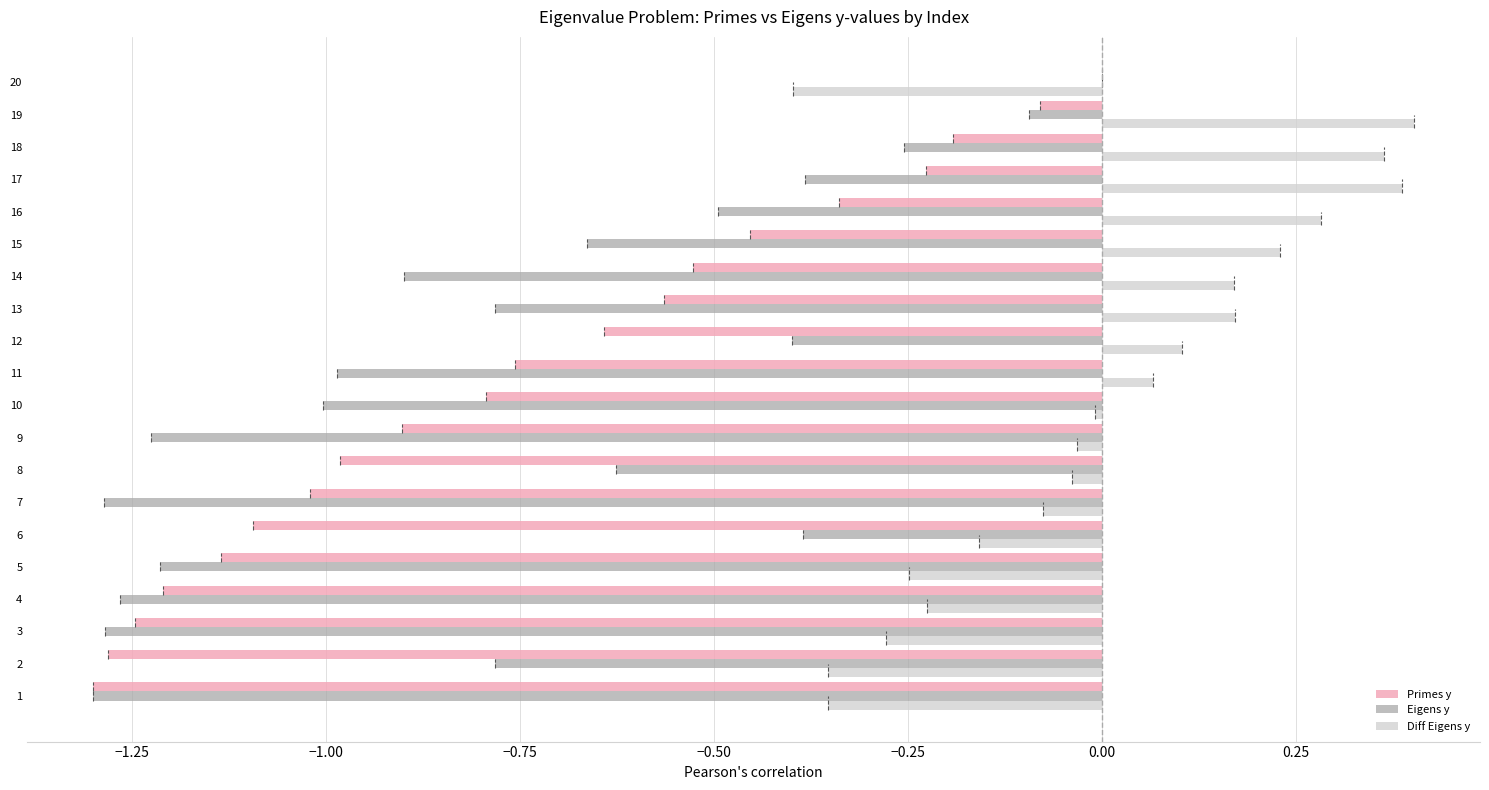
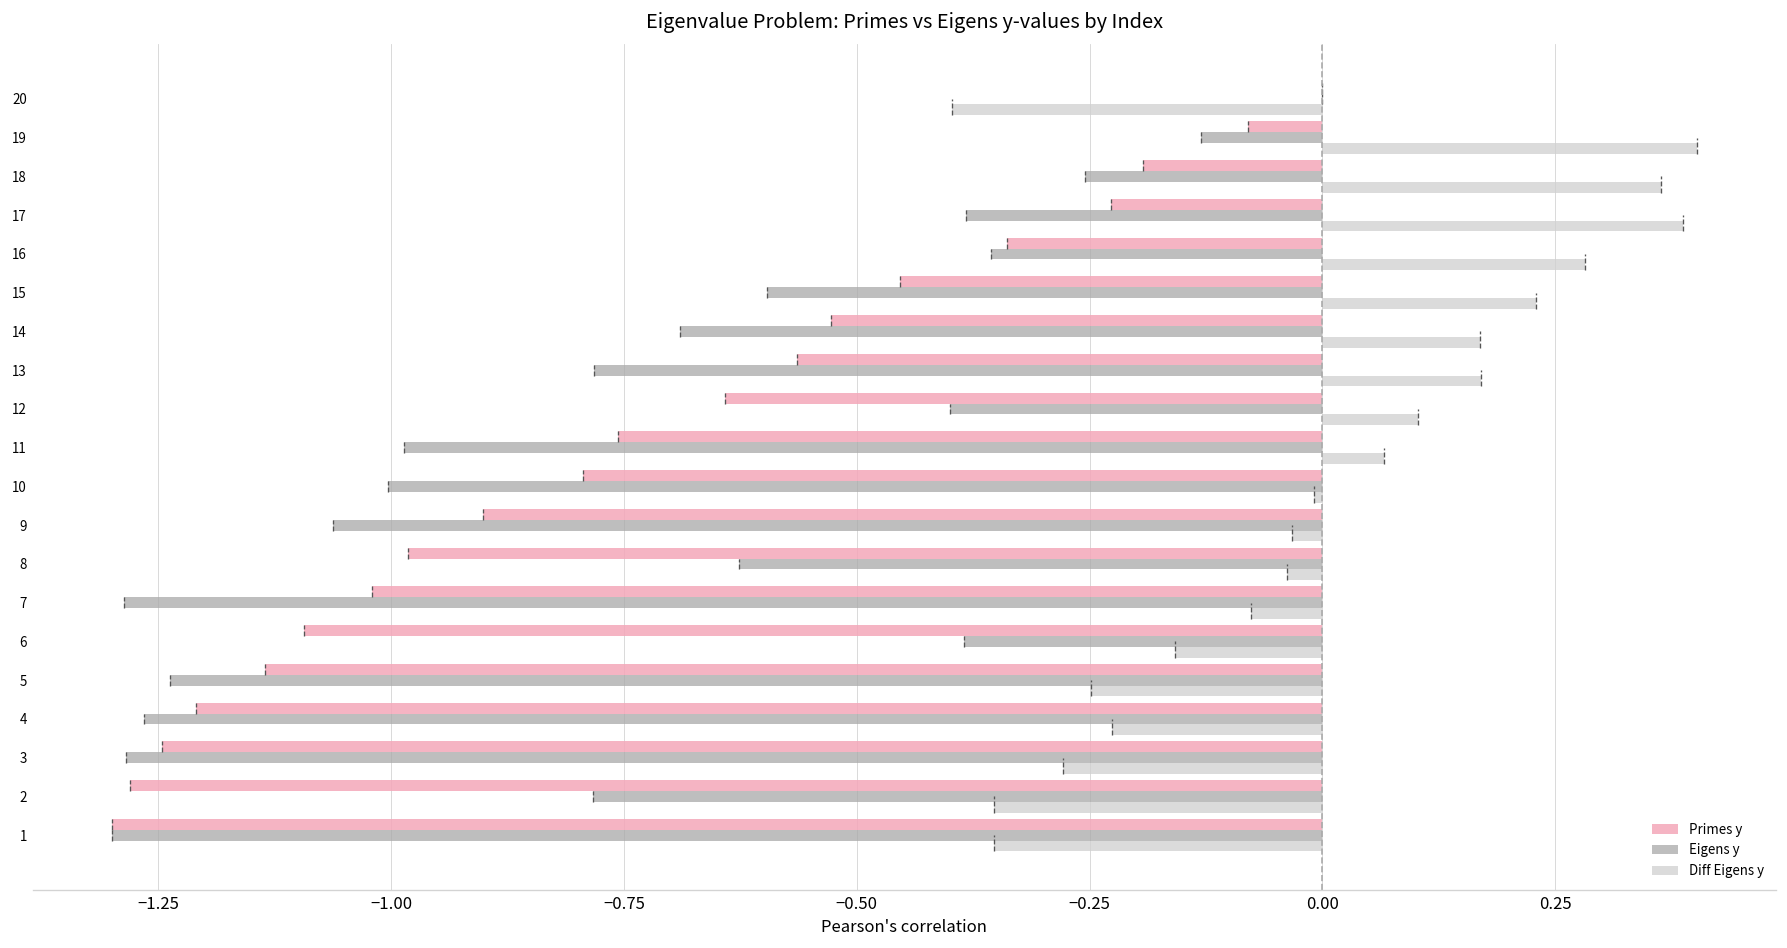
Eigens y, 19: -0.09 -> -0.13
Eigens y, 16: -0.49 -> -0.36
Eigens y, 15: -0.66 -> -0.60
Eigens y, 14: -0.90 -> -0.69
Eigens y, 9: -1.23 -> -1.06
Eigens y, 5: -1.21 -> -1.24
